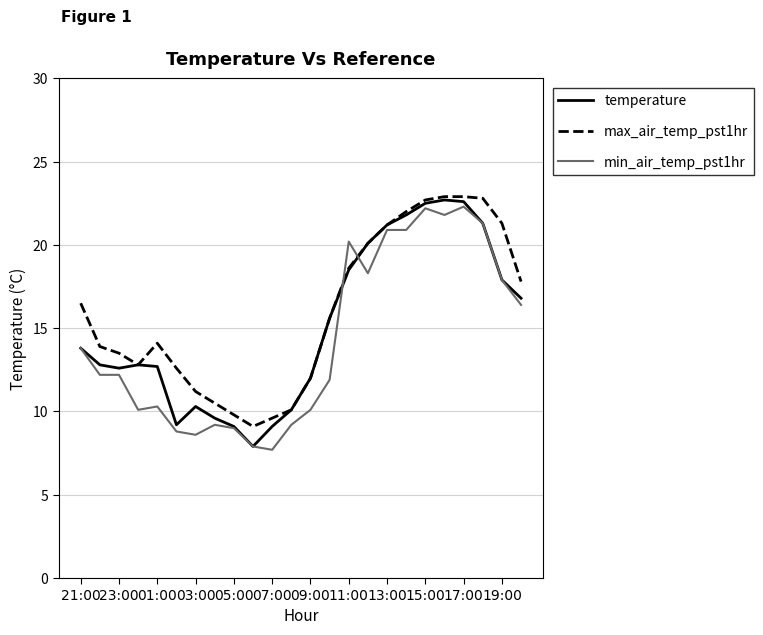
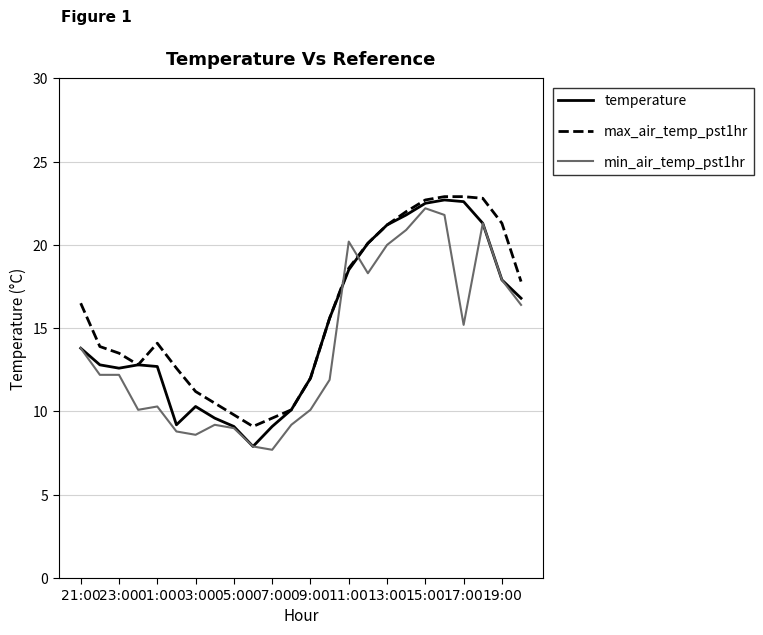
min_air_temp_pst1hr, 13:00: 20.9 -> 20.0
min_air_temp_pst1hr, 17:00: 22.3 -> 15.2
